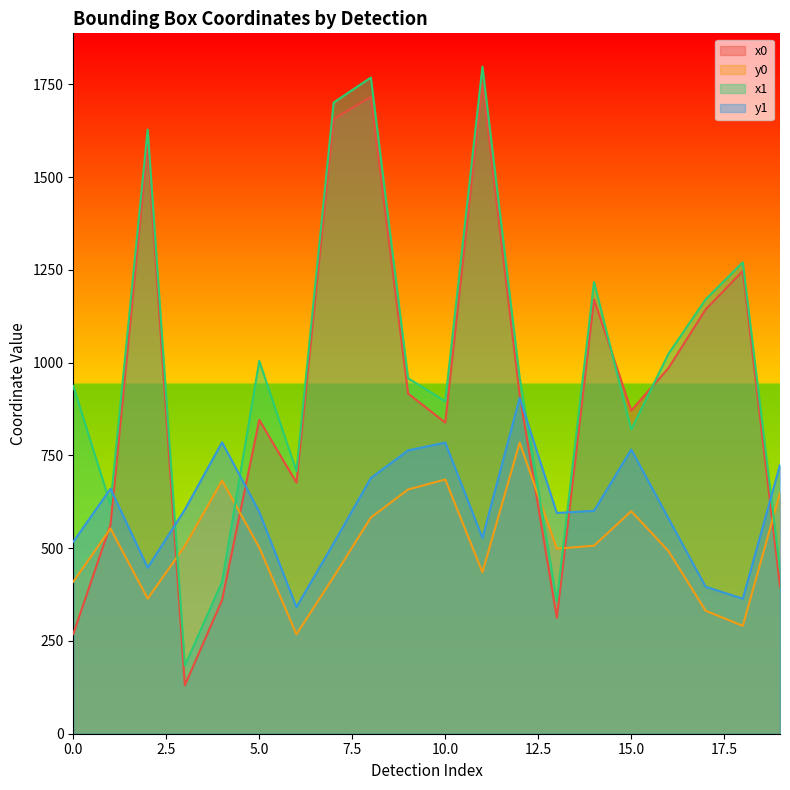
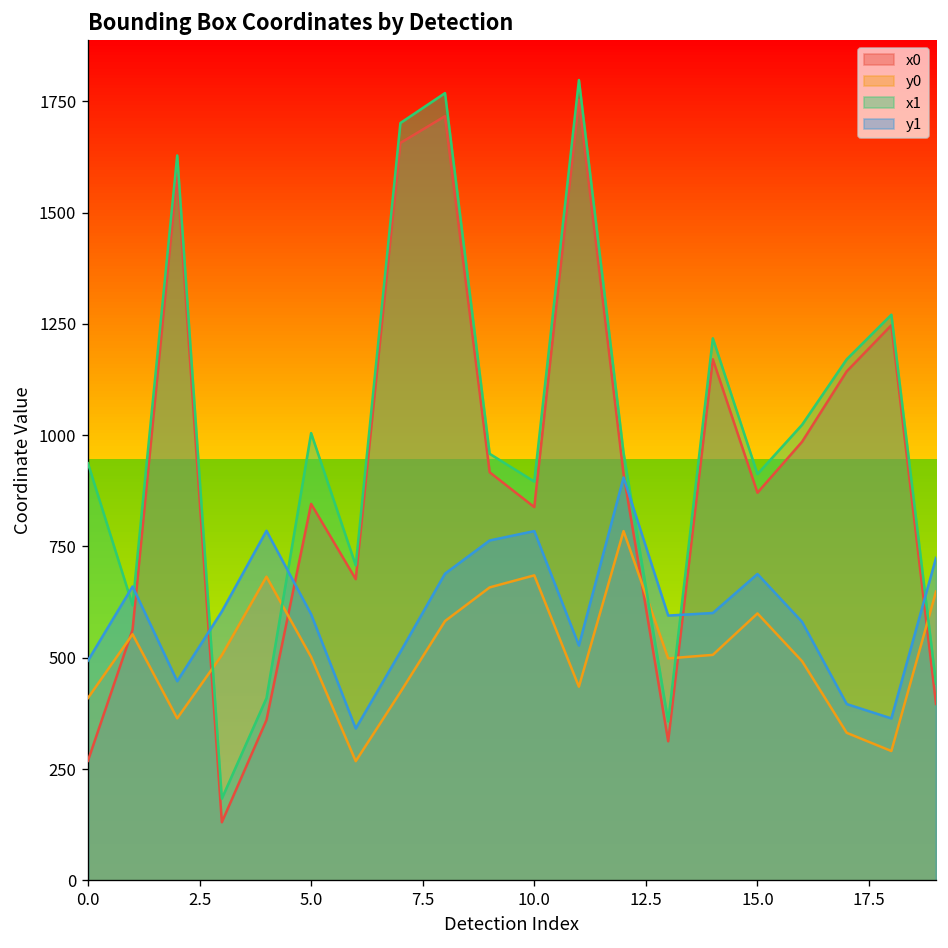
y1, 0.0: 520 -> 490
x1, 15.0: 820 -> 910
y1, 15.0: 770 -> 690
